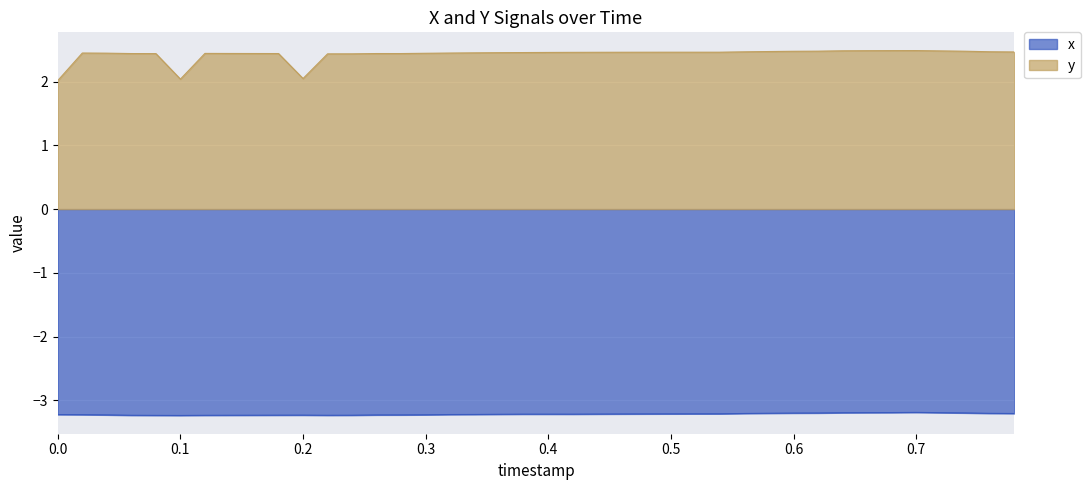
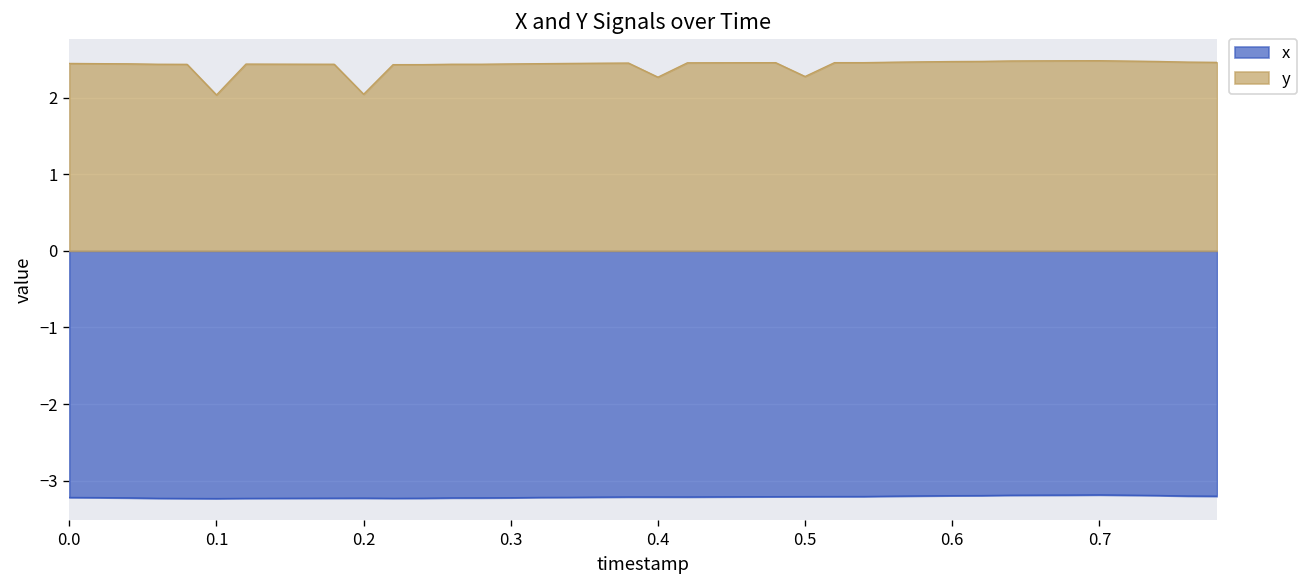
y, 0.0: 2.0 -> 2.4
y, 0.4: 2.5 -> 2.3
y, 0.5: 2.5 -> 2.3
